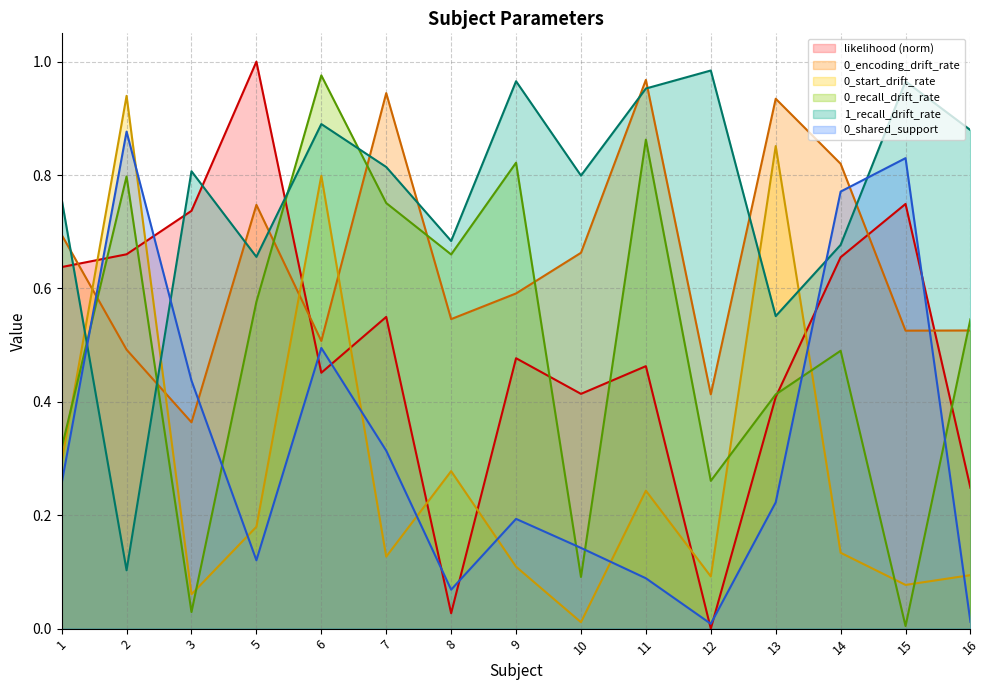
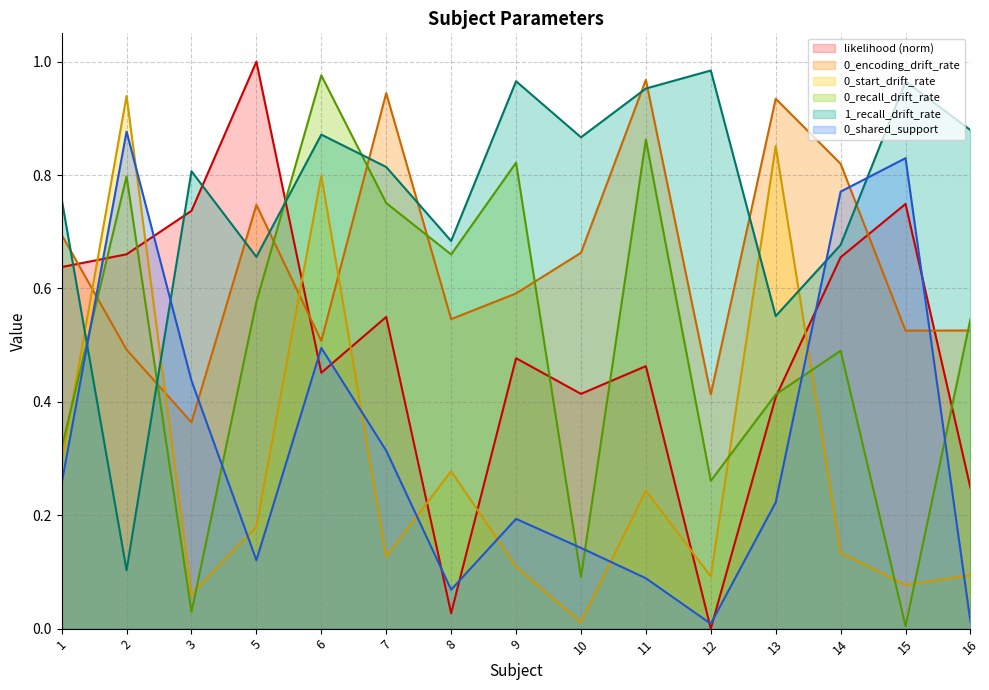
1_recall_drift_rate, 6: 0.89 -> 0.87
1_recall_drift_rate, 10: 0.80 -> 0.87
